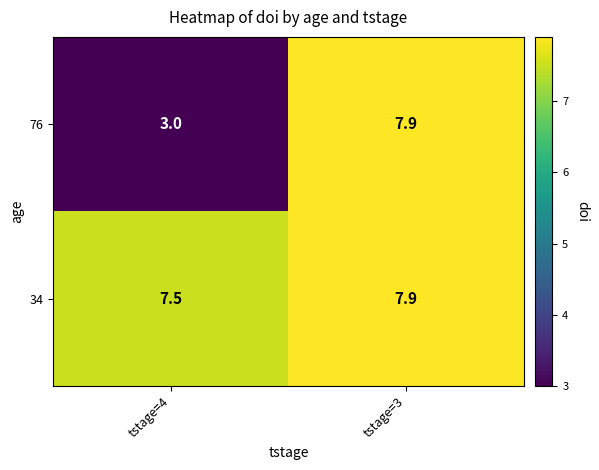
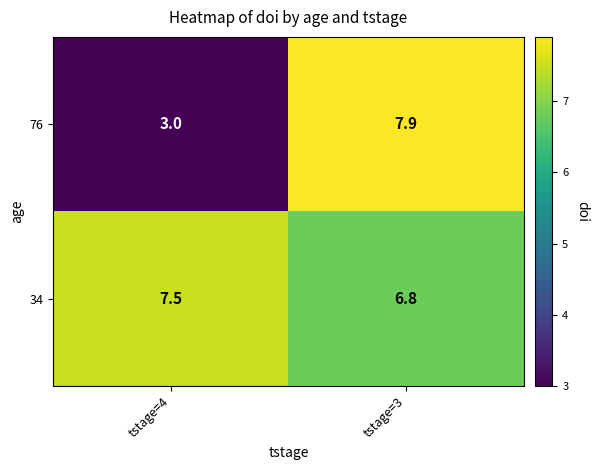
34, tstage=3: 7.9 -> 6.8
